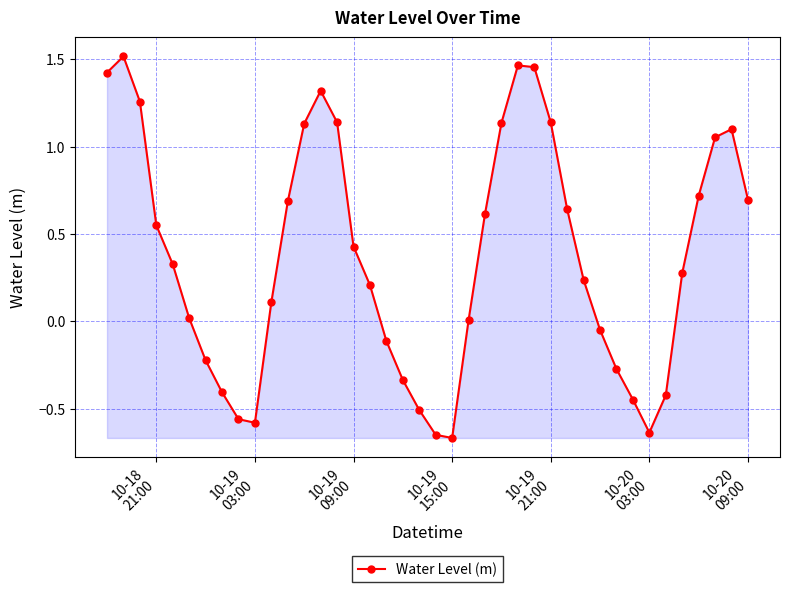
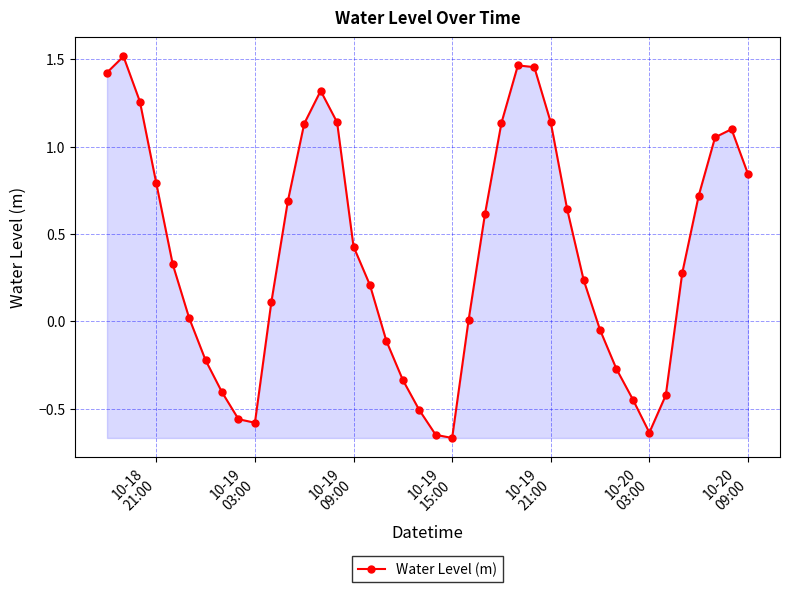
10-18 21:00: 0.55 -> 0.79
10-20 09:00: 0.70 -> 0.84
